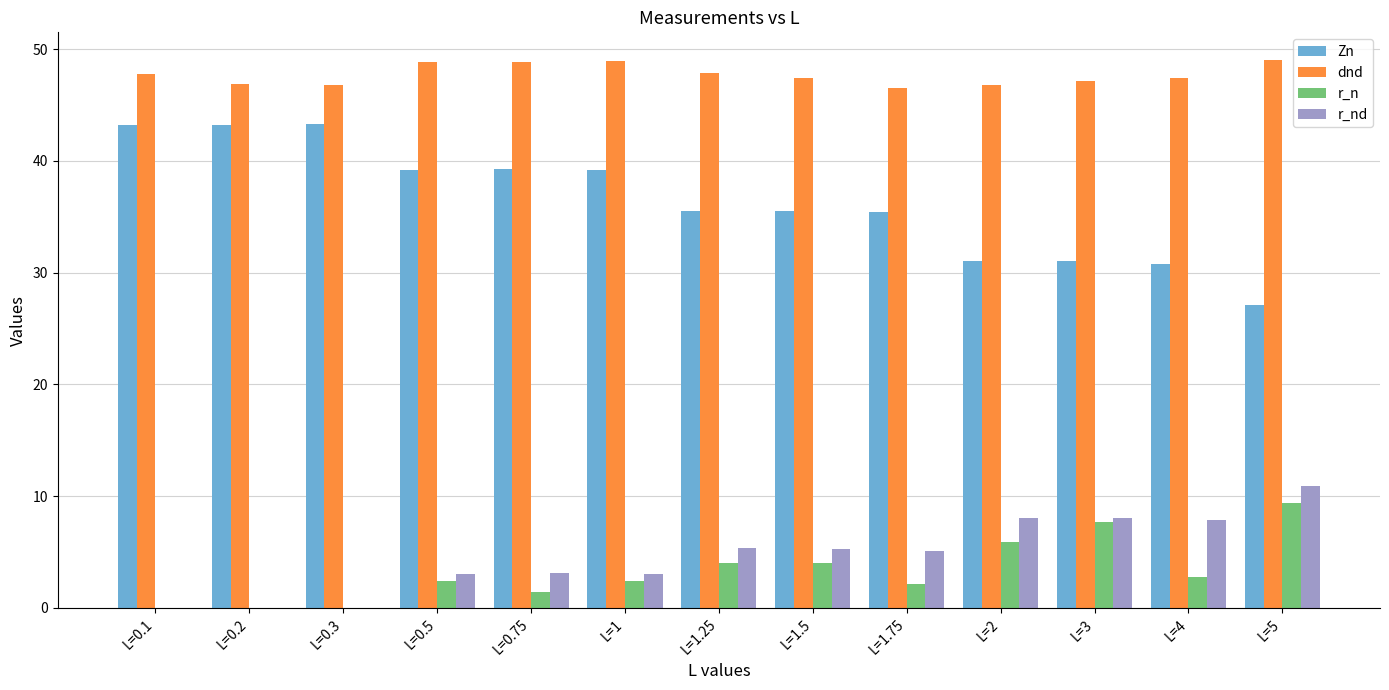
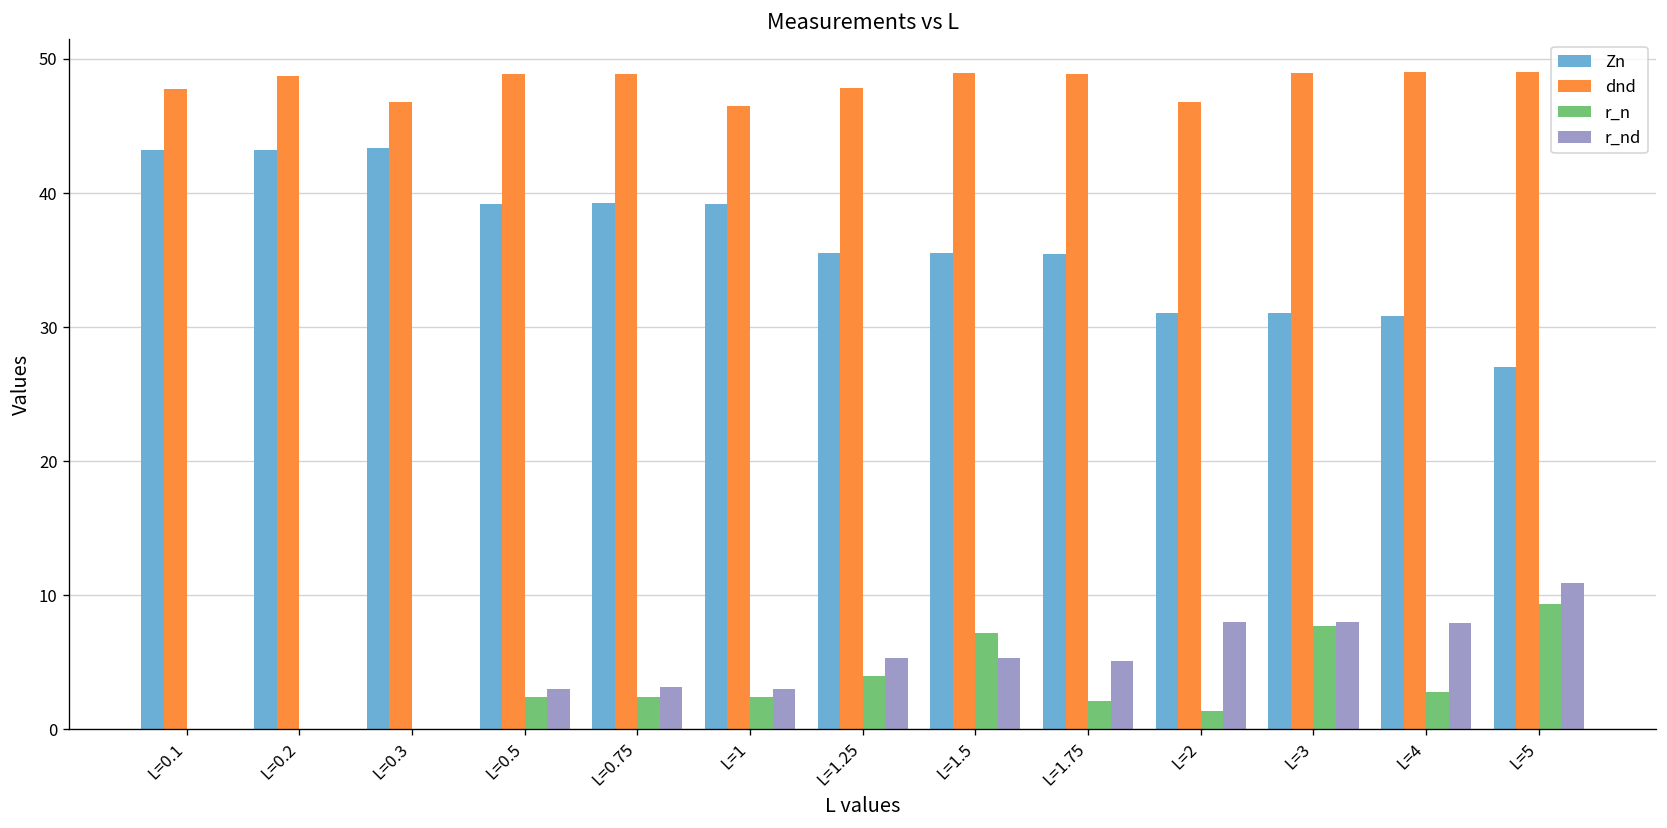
dnd, L=0.2: 46.9 -> 48.7
r_n, L=0.75: 1.4 -> 2.4
dnd, L=1: 48.9 -> 46.5
dnd, L=1.5: 47.4 -> 49.0
r_n, L=1.5: 4.0 -> 7.2
dnd, L=1.75: 46.5 -> 48.9
r_n, L=2: 5.9 -> 1.4
dnd, L=3: 47.2 -> 49.0
dnd, L=4: 47.4 -> 49.0
